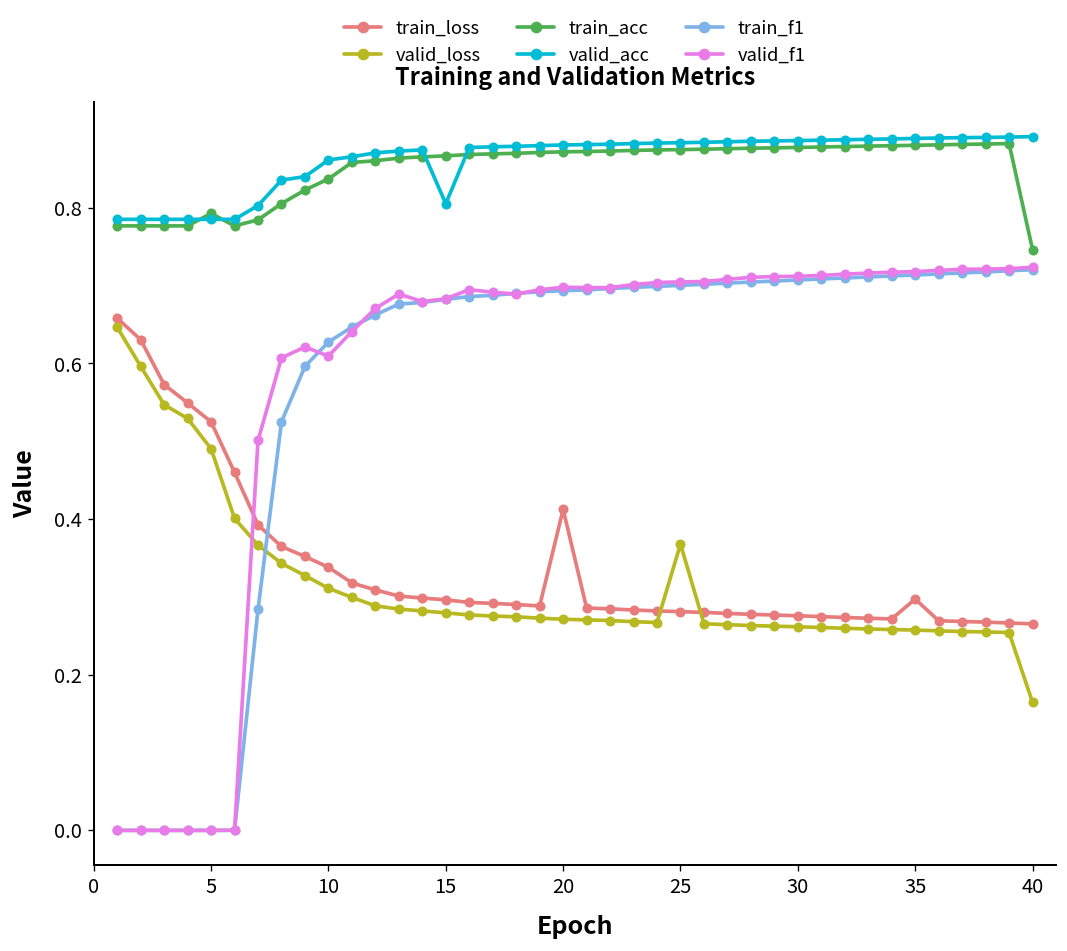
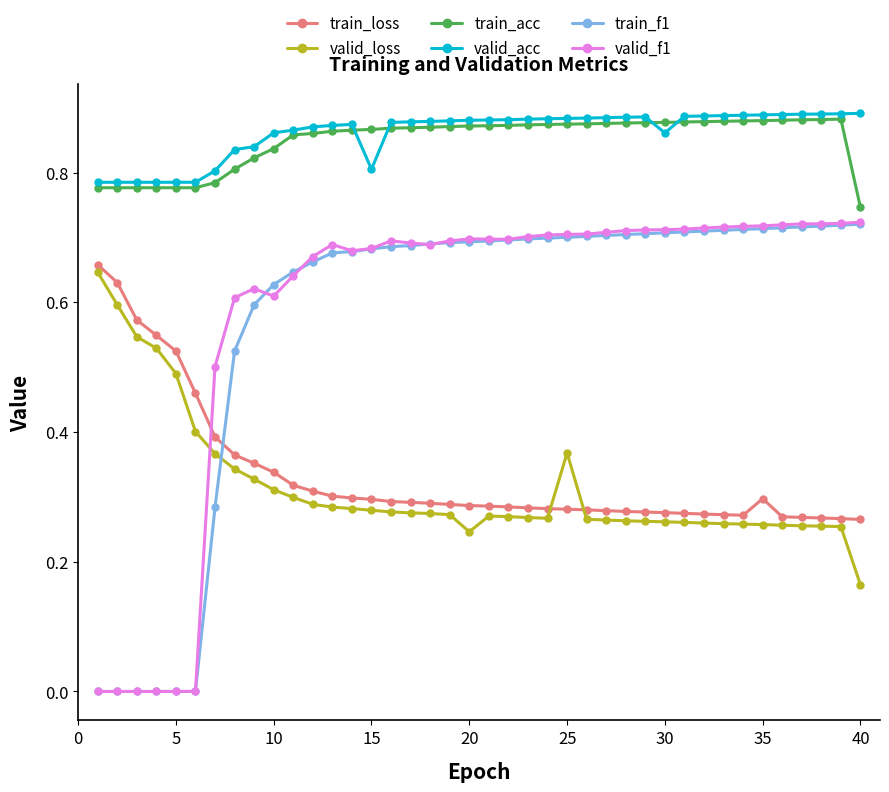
train_acc, 5: 0.79 -> 0.78
train_loss, 20: 0.41 -> 0.29
valid_loss, 20: 0.27 -> 0.25
valid_acc, 30: 0.89 -> 0.86
